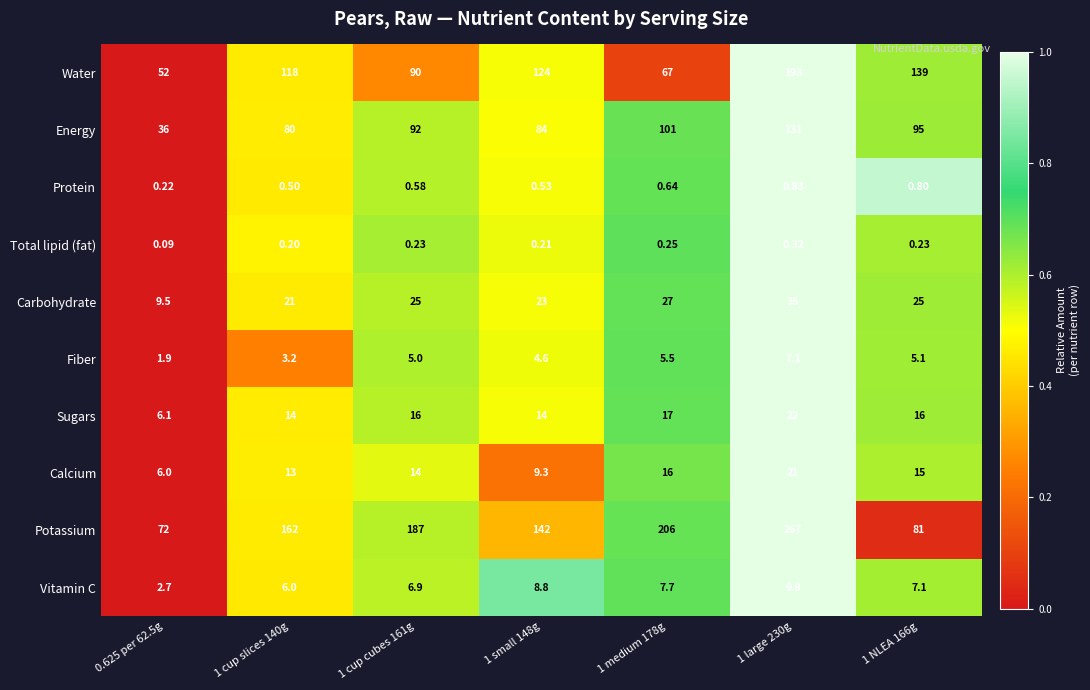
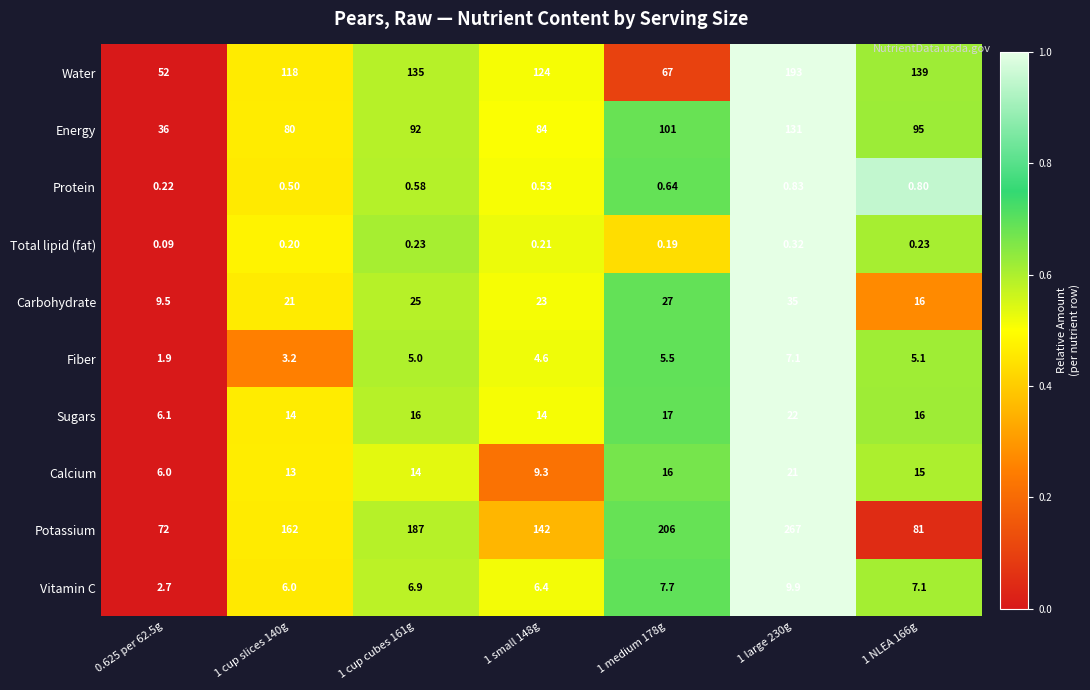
Water, 1 cup cubes 161g: 90 -> 135
Total lipid (fat), 1 medium 178g: 0.25 -> 0.19
Carbohydrate, 1 NLEA 166g: 25 -> 16
Vitamin C, 1 small 148g: 8.8 -> 6.4
